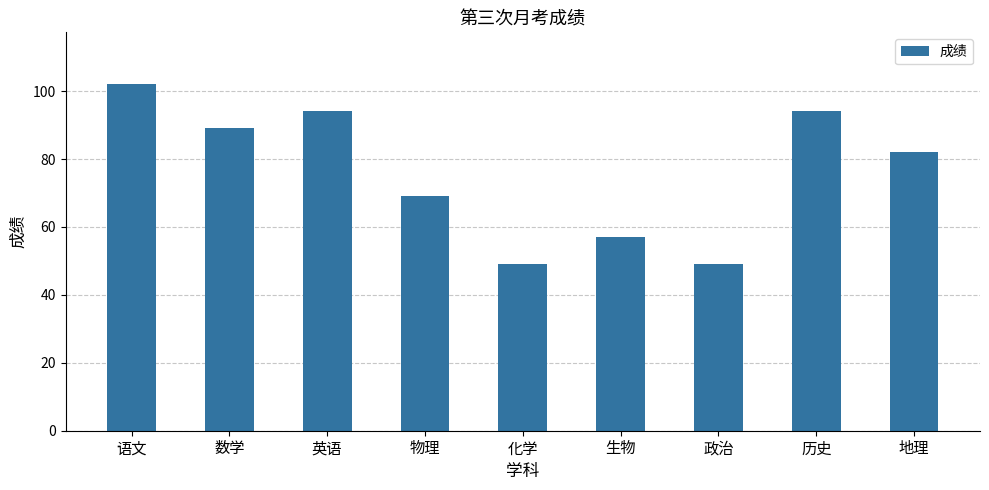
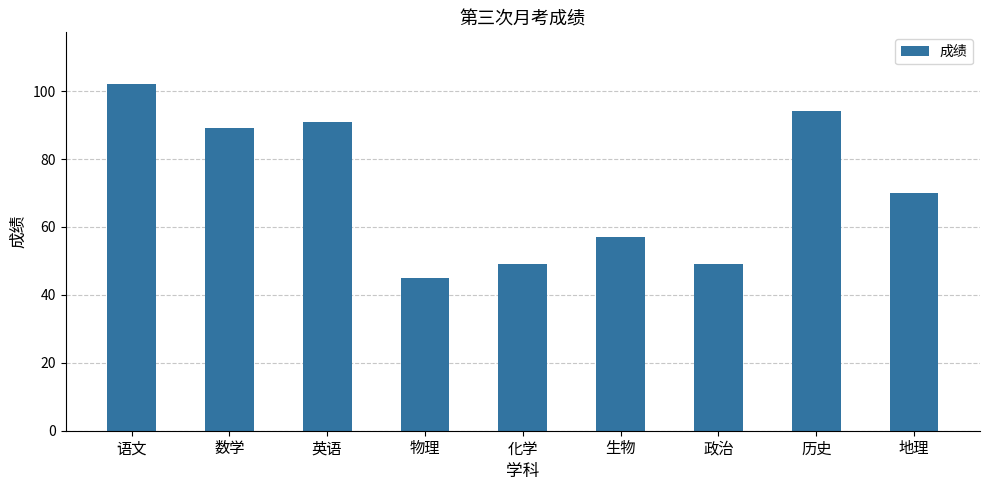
英语: 94 -> 91
物理: 69 -> 45
地理: 82 -> 70
